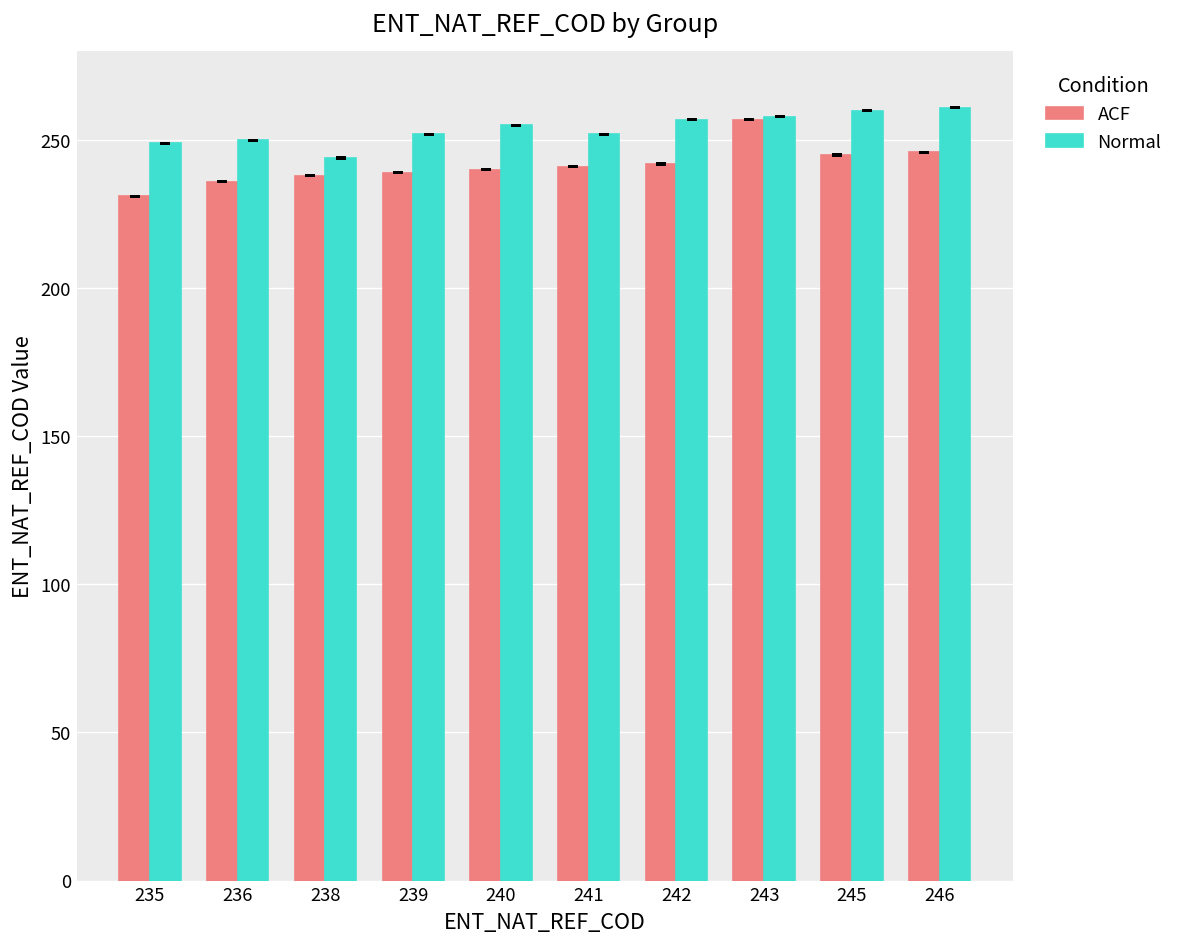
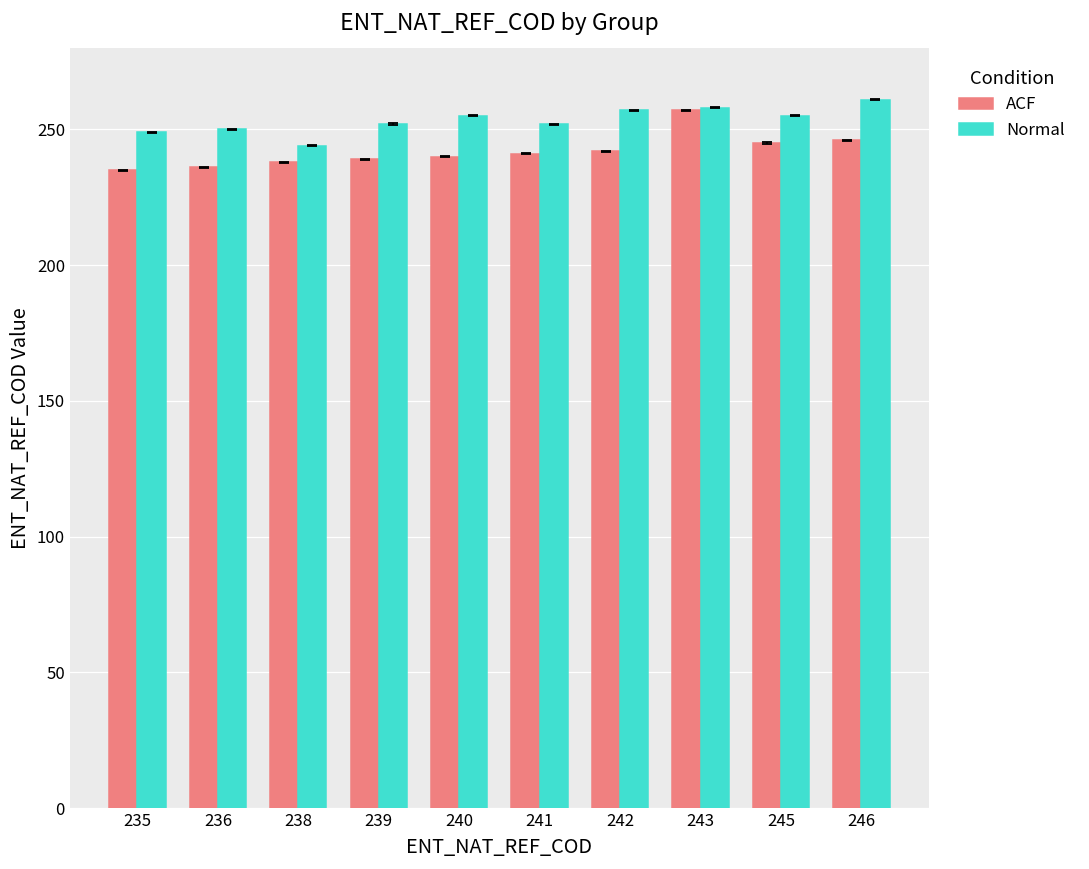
ACF, 235: 231 -> 235
Normal, 245: 260 -> 255
